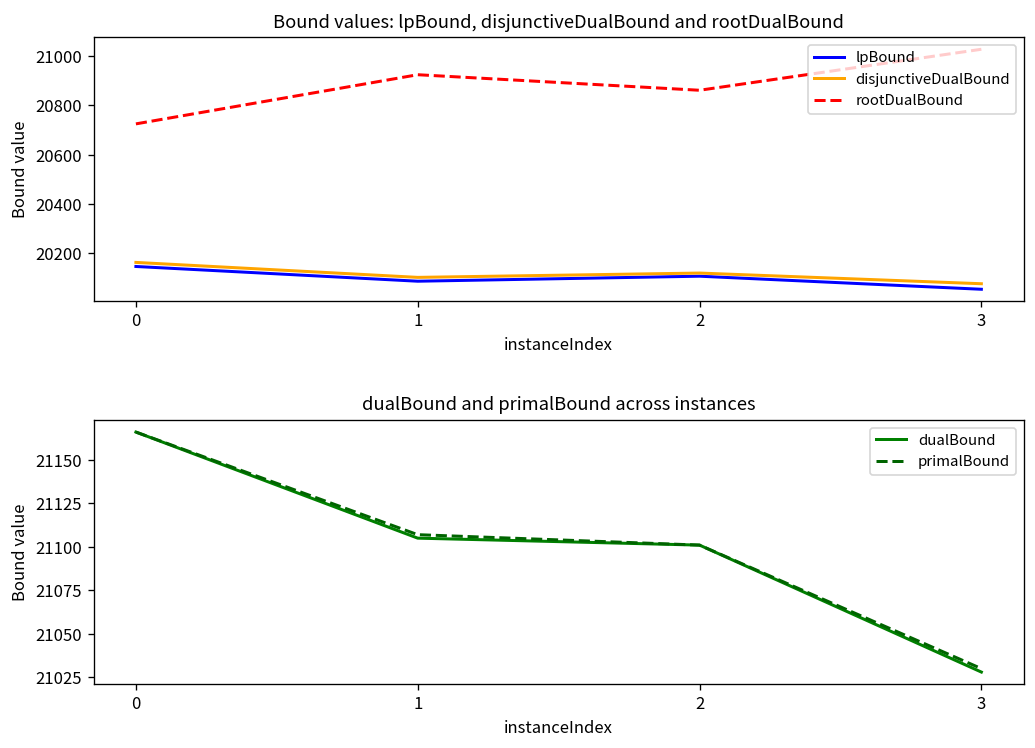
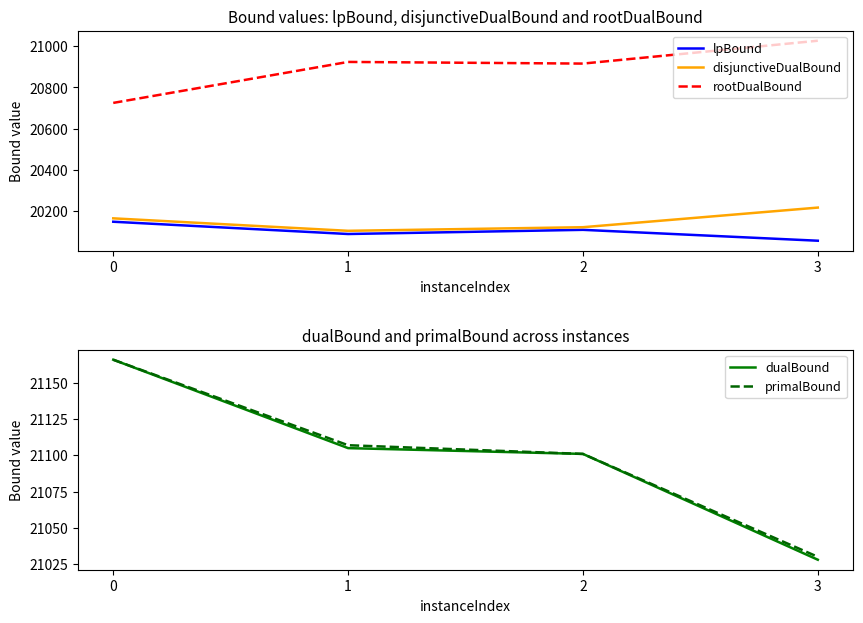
Bound values: lpBound, disjunctiveDualBound and rootDualBound, rootDualBound, 2: 20860 -> 20920
Bound values: lpBound, disjunctiveDualBound and rootDualBound, disjunctiveDualBound, 3: 20080 -> 20220
